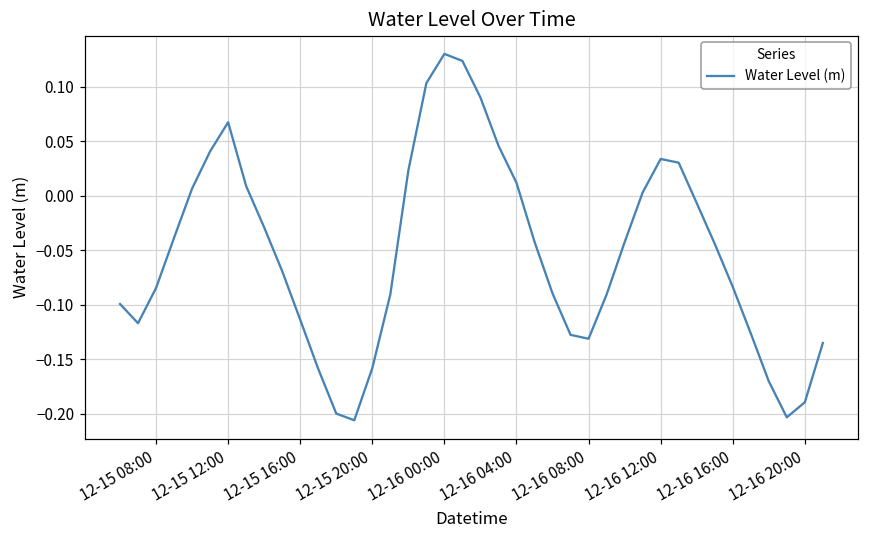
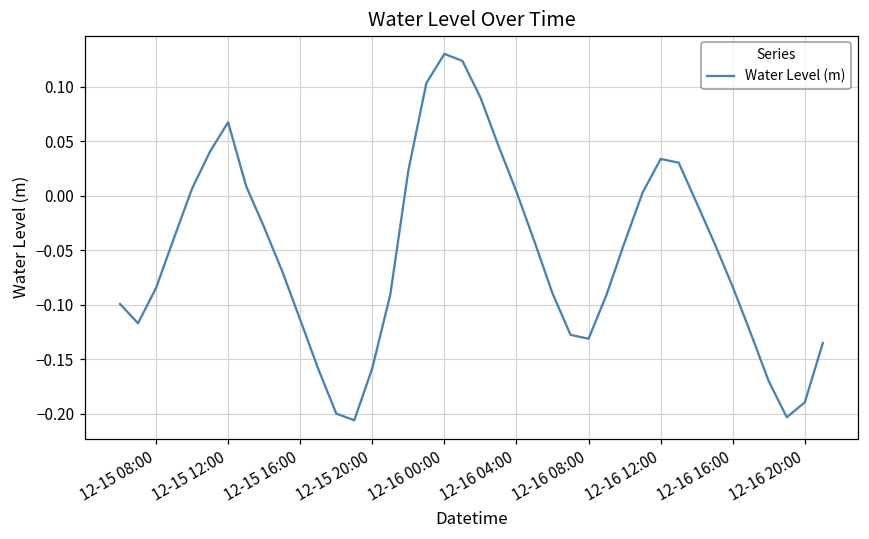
12-16 04:00: 0.01 -> 0.00
